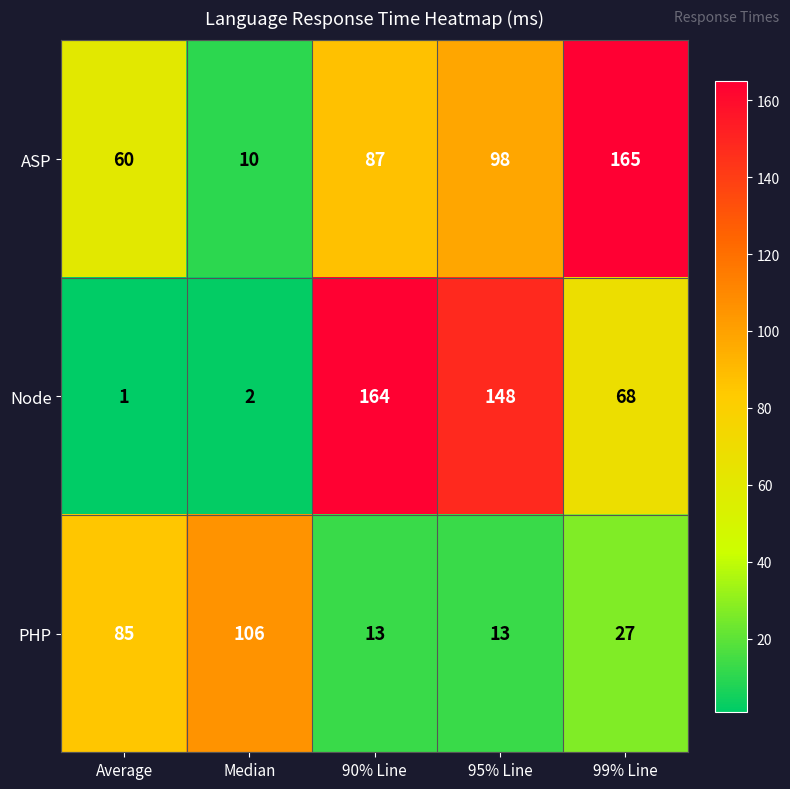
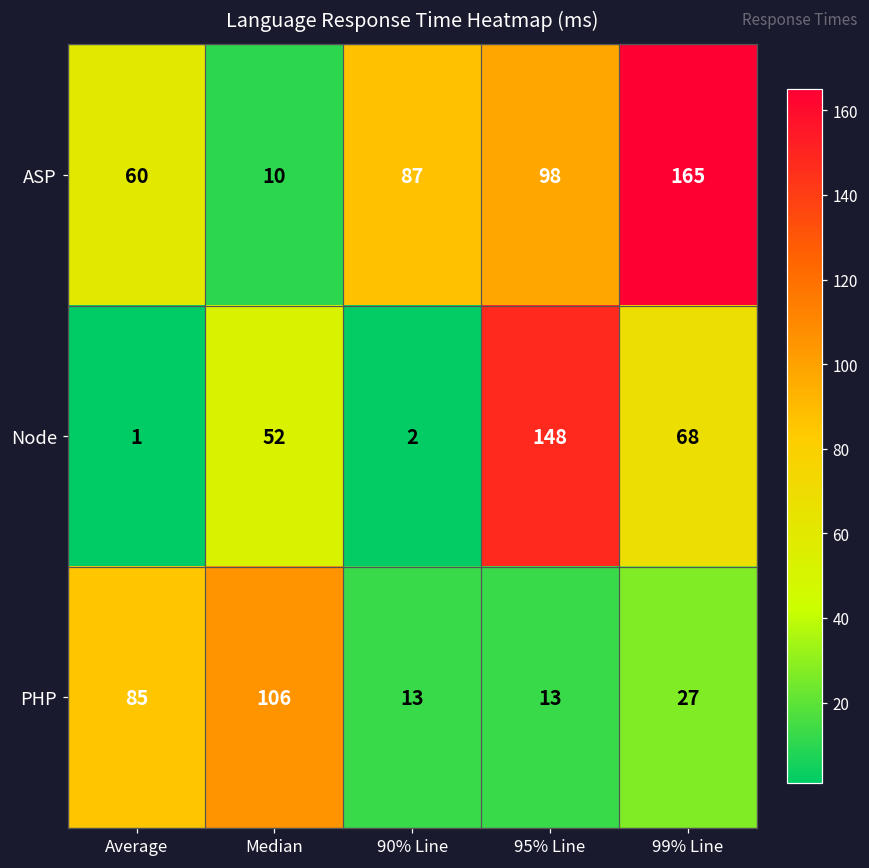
Node, Median: 2 -> 52
Node, 90% Line: 164 -> 2
